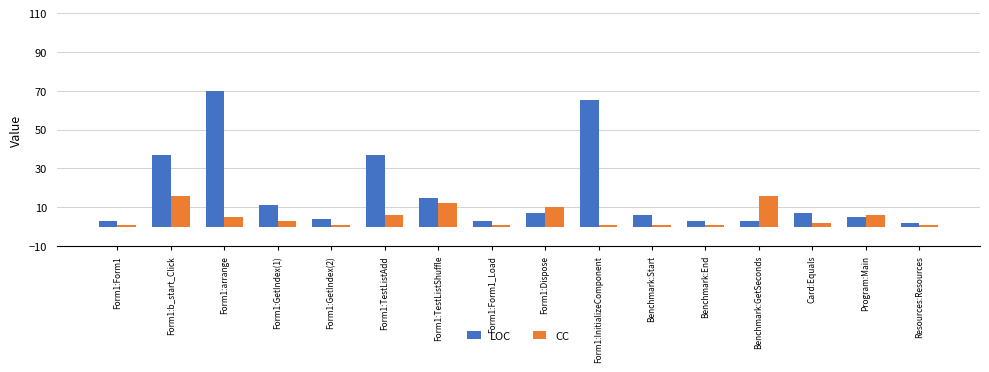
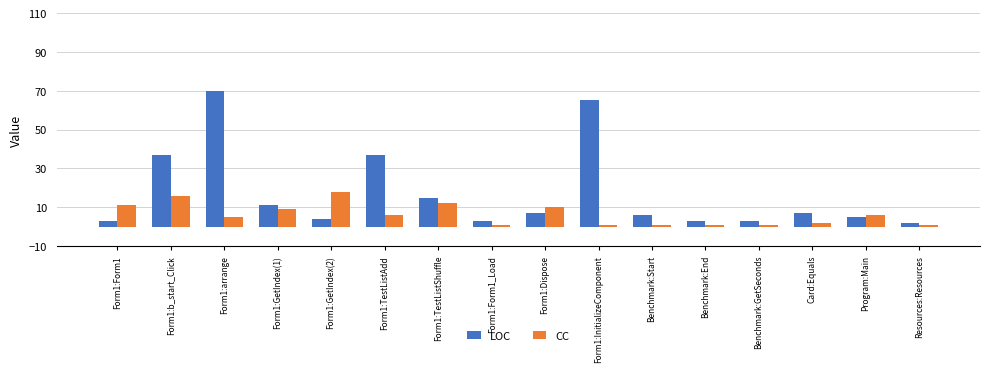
CC, Form1:Form1: 1 -> 11
CC, Form1:GetIndex(1): 3 -> 9
CC, Form1:GetIndex(2): 1 -> 18
CC, Benchmark:GetSeconds: 16 -> 1
